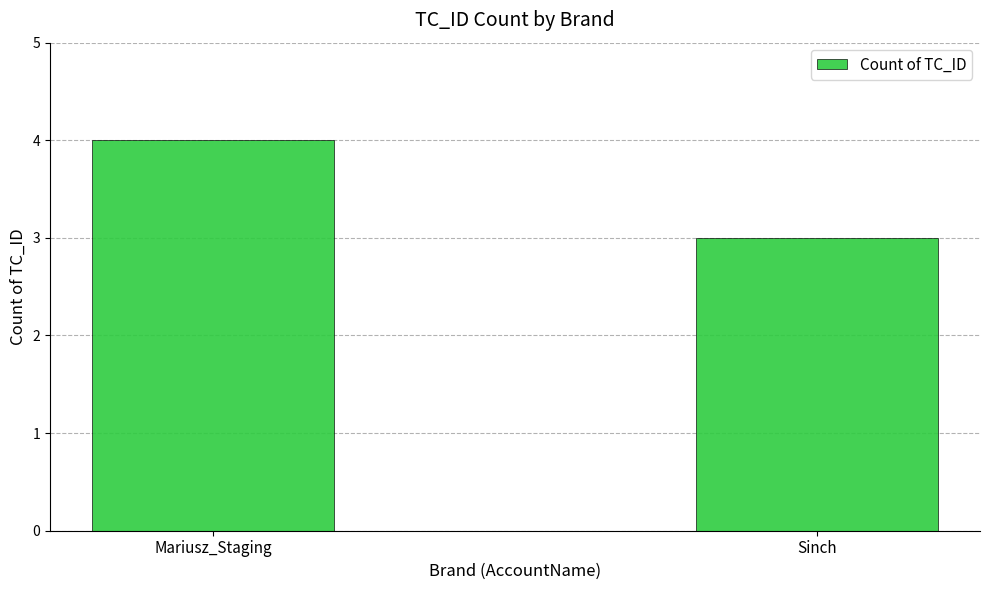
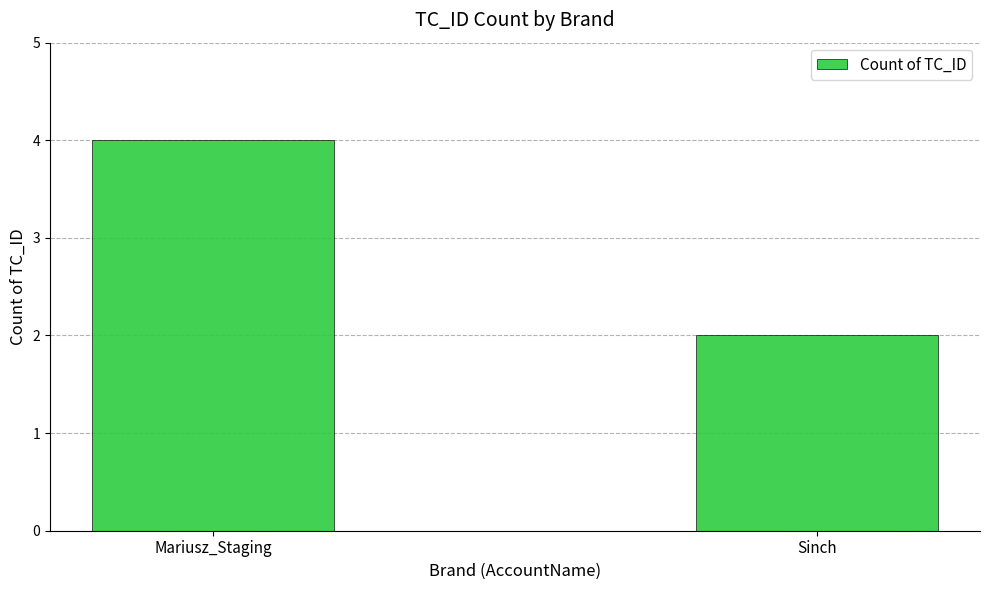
Sinch: 3 -> 2
